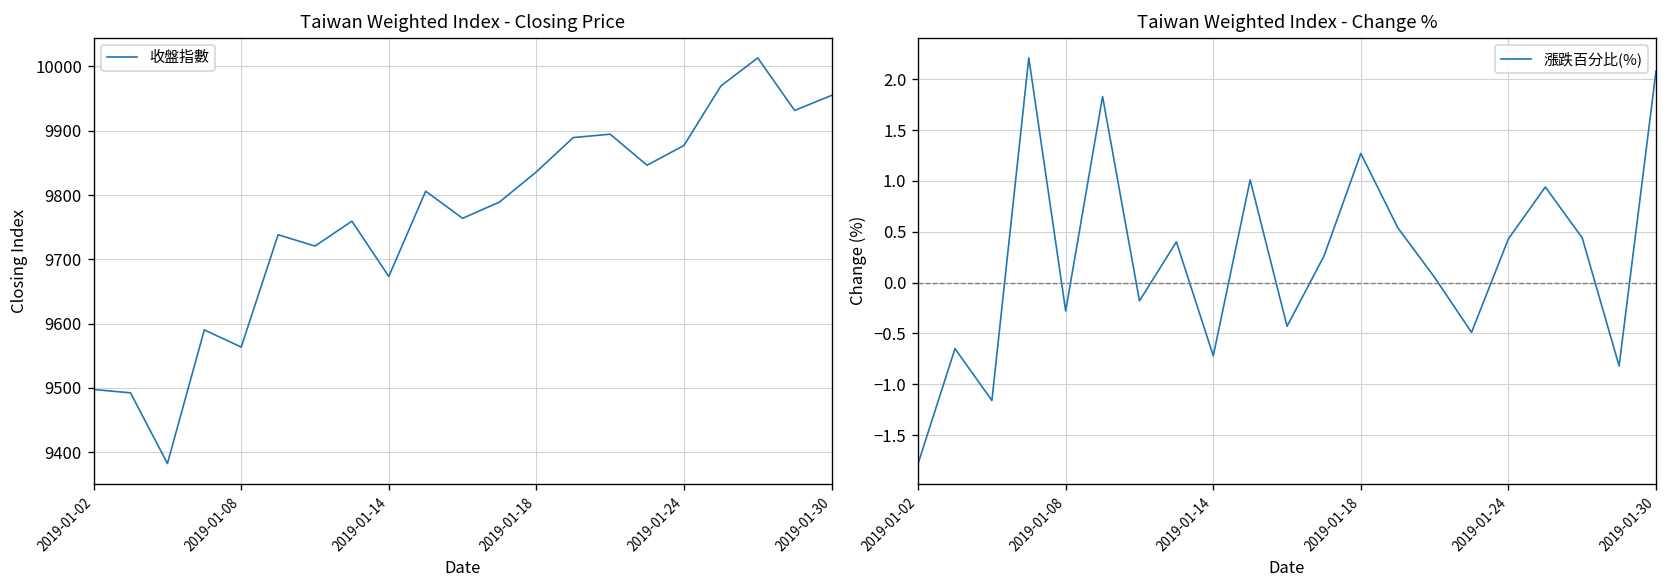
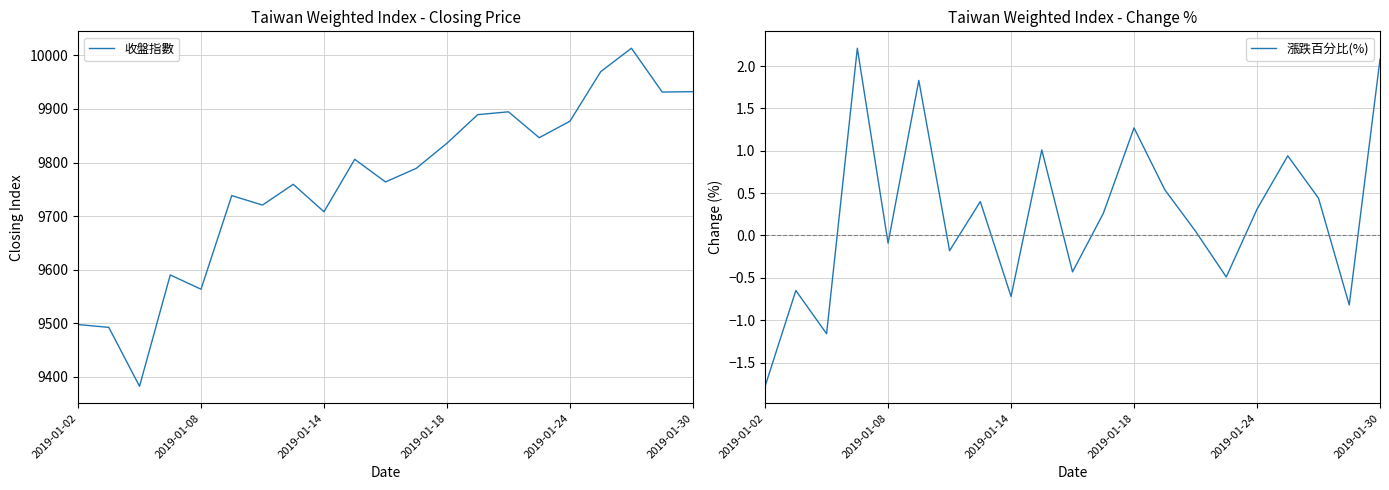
Taiwan Weighted Index - Closing Price, 2019-01-14: 9670 -> 9710
Taiwan Weighted Index - Closing Price, 2019-01-30: 9950 -> 9930
Taiwan Weighted Index - Change %, 2019-01-08: -0.3 -> -0.1
Taiwan Weighted Index - Change %, 2019-01-24: 0.4 -> 0.3
